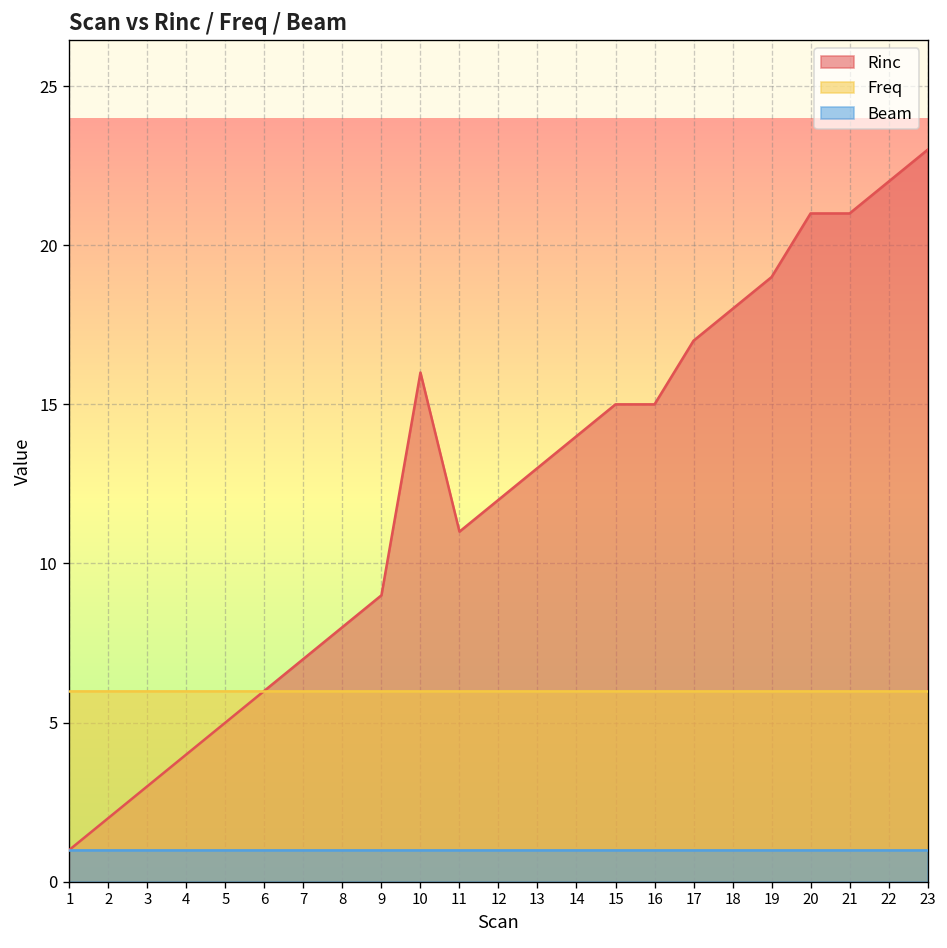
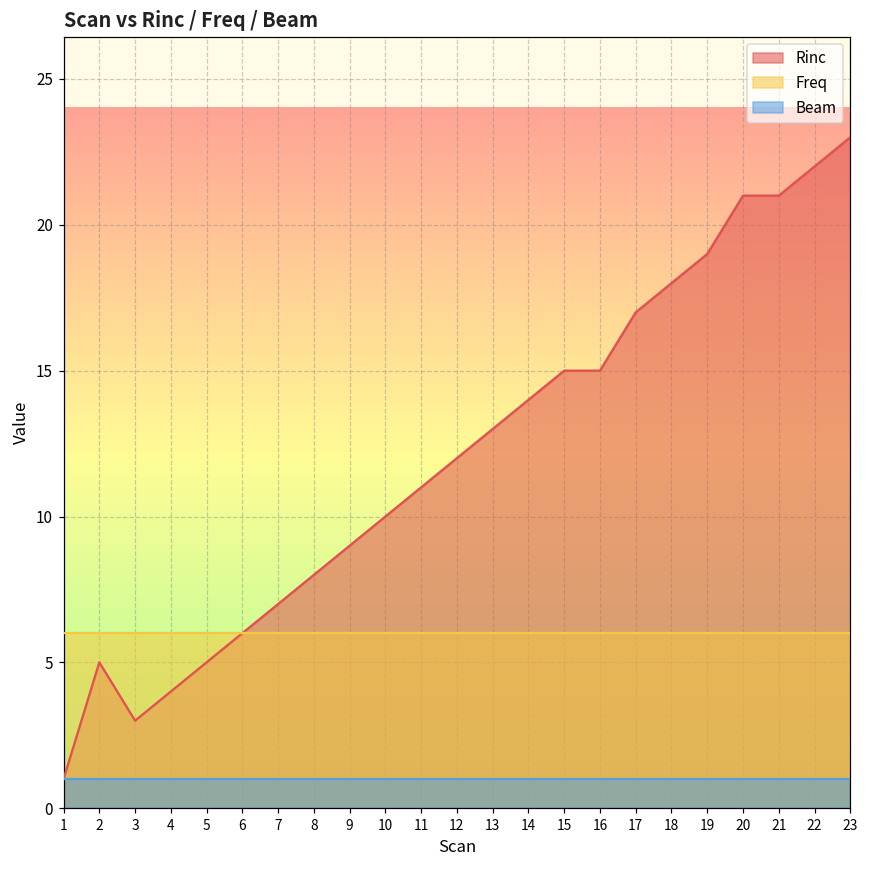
Rinc, 2: 2 -> 5
Rinc, 10: 16 -> 10
